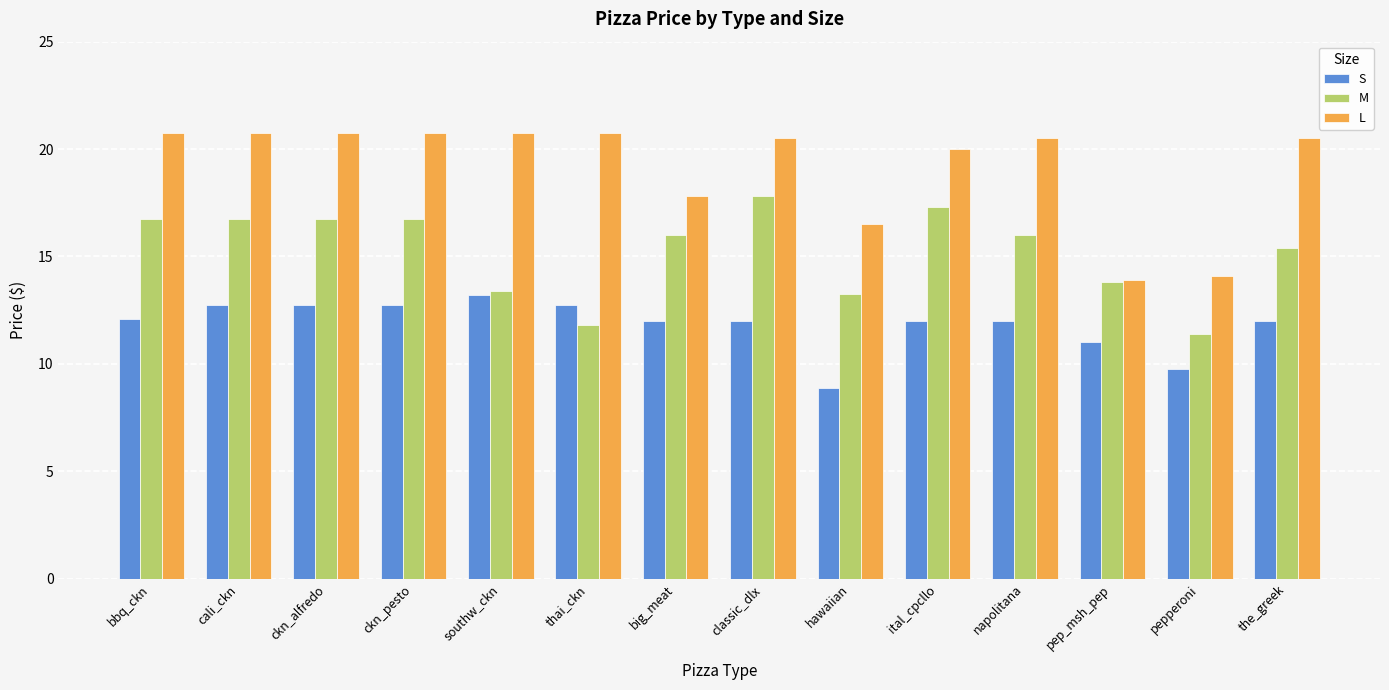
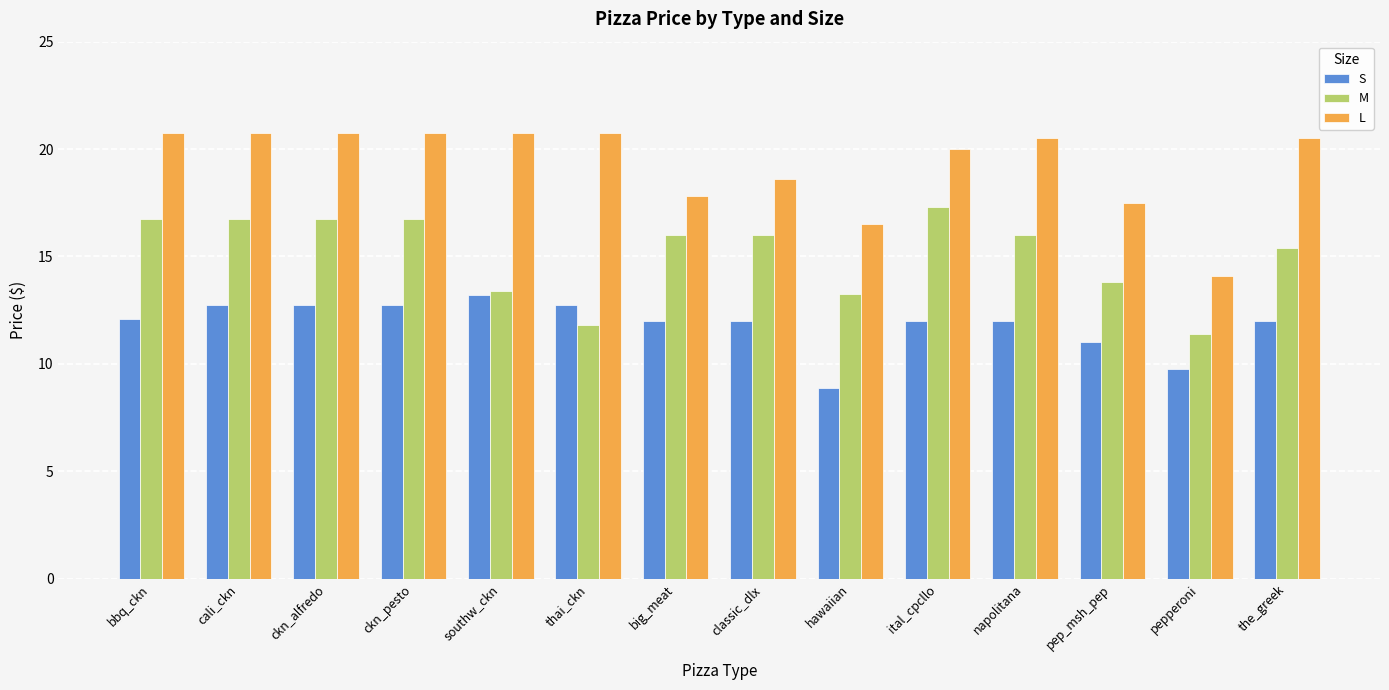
M, classic_dlx: 17.8 -> 16.0
L, classic_dlx: 20.5 -> 18.6
L, pep_msh_pep: 13.9 -> 17.5
